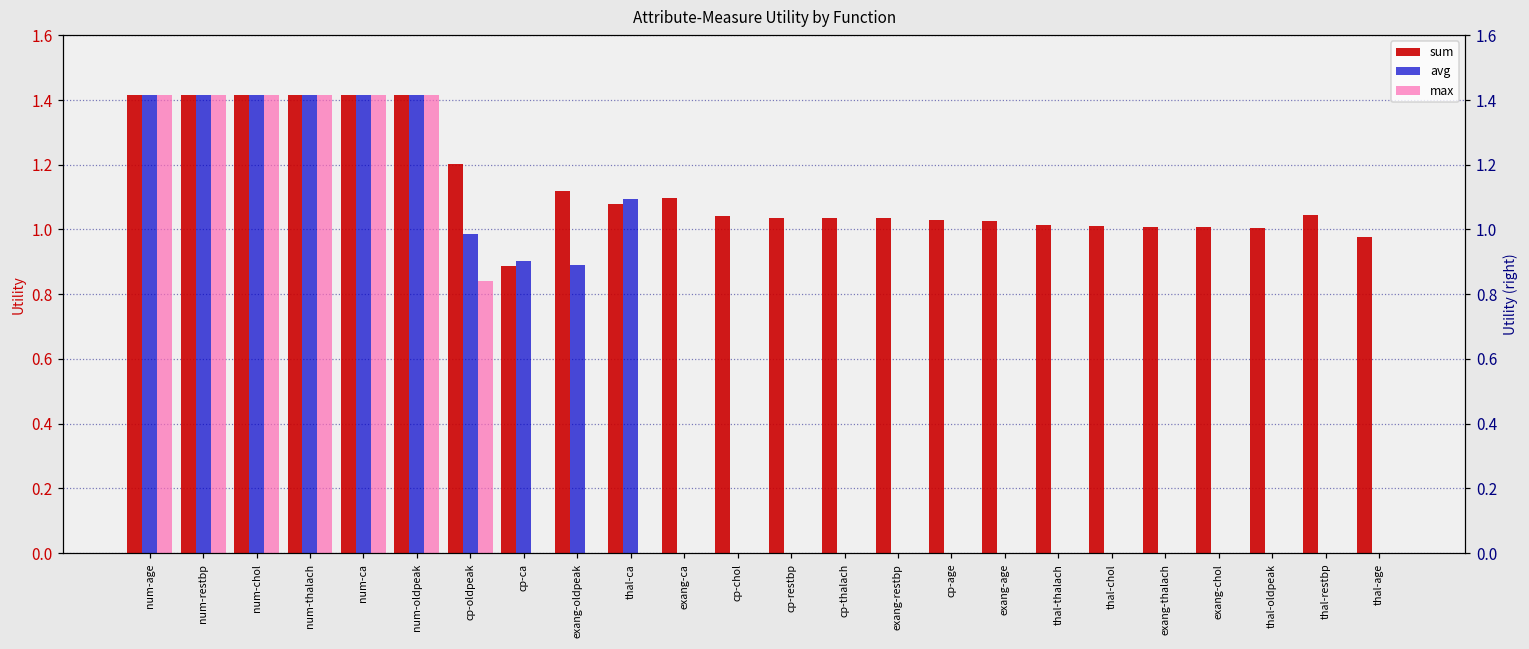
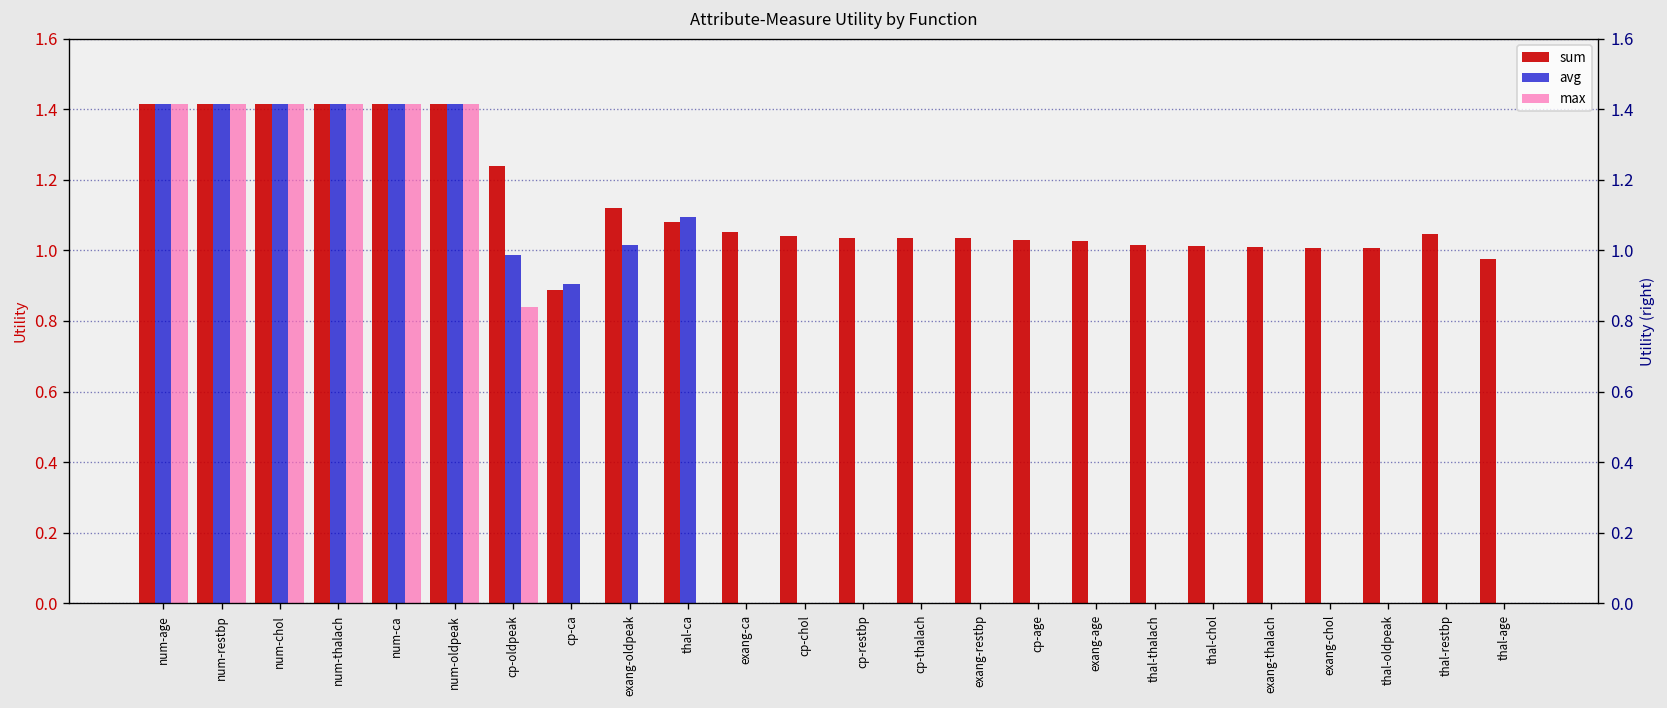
sum, cp-oldpeak: 1.20 -> 1.24
avg, exang-oldpeak: 0.89 -> 1.01
sum, exang-ca: 1.10 -> 1.05
